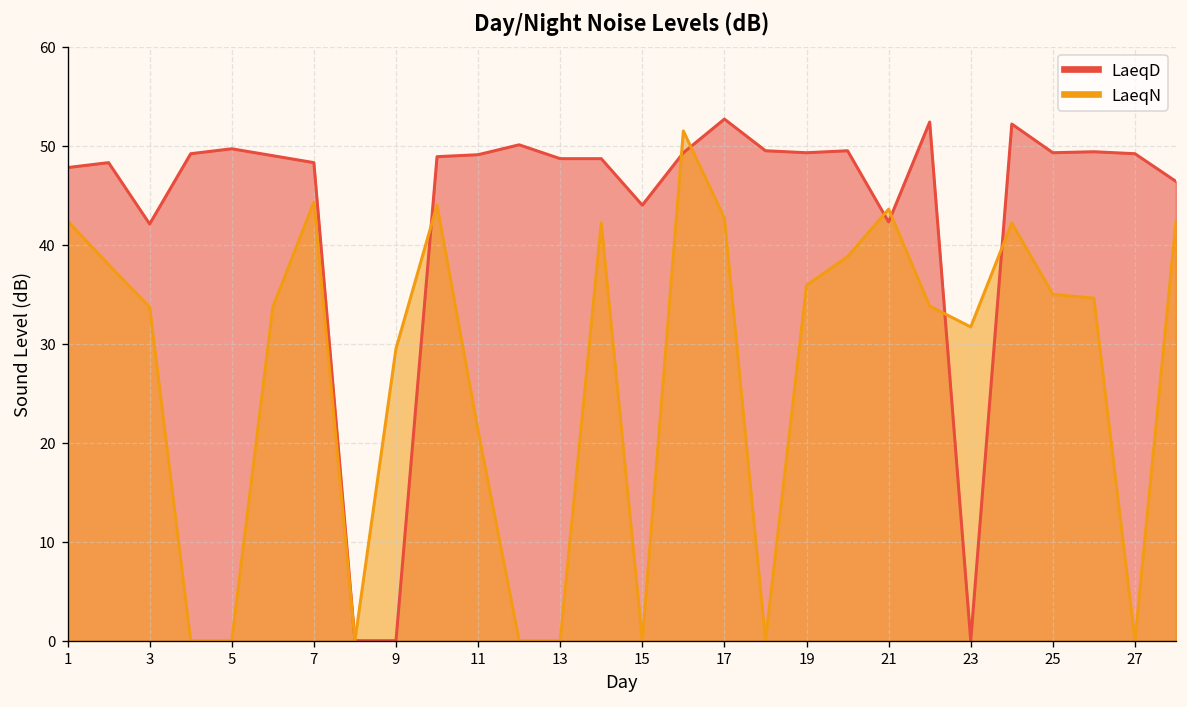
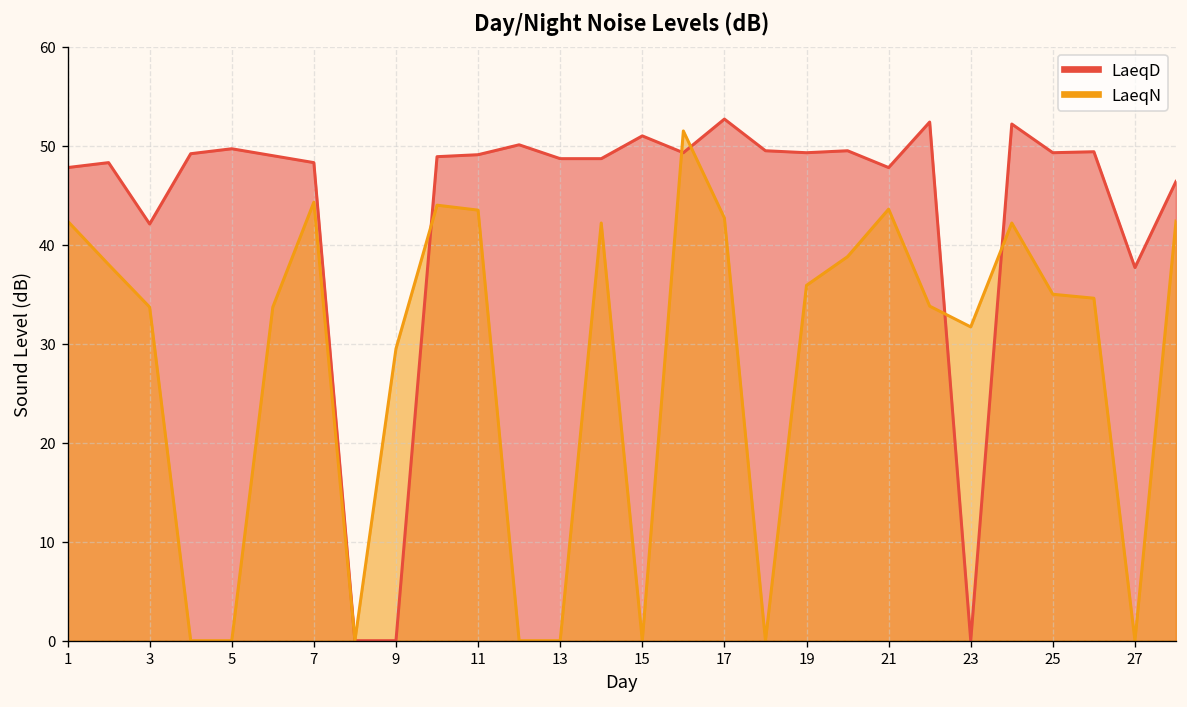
LaeqN, 11: 21 -> 44
LaeqD, 15: 44 -> 51
LaeqD, 21: 42 -> 48
LaeqD, 27: 49 -> 38
